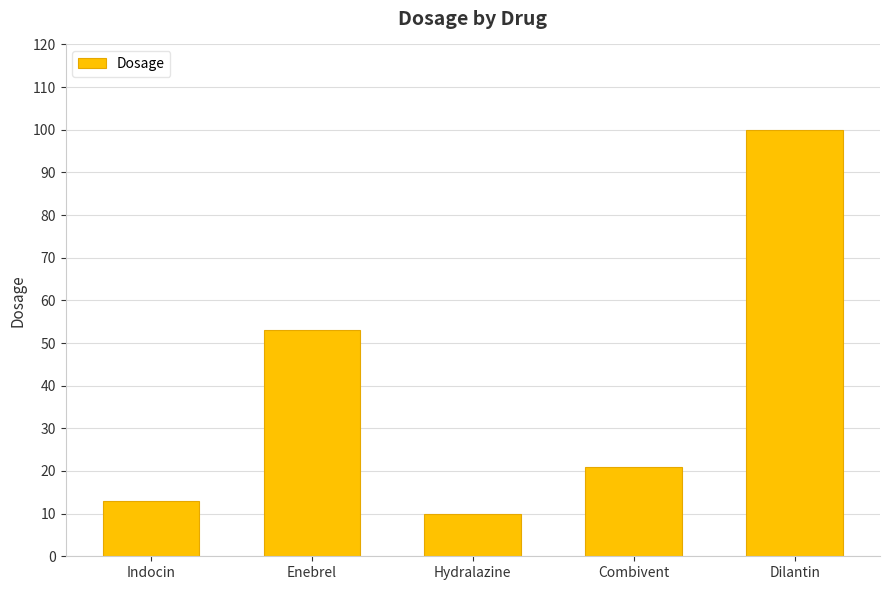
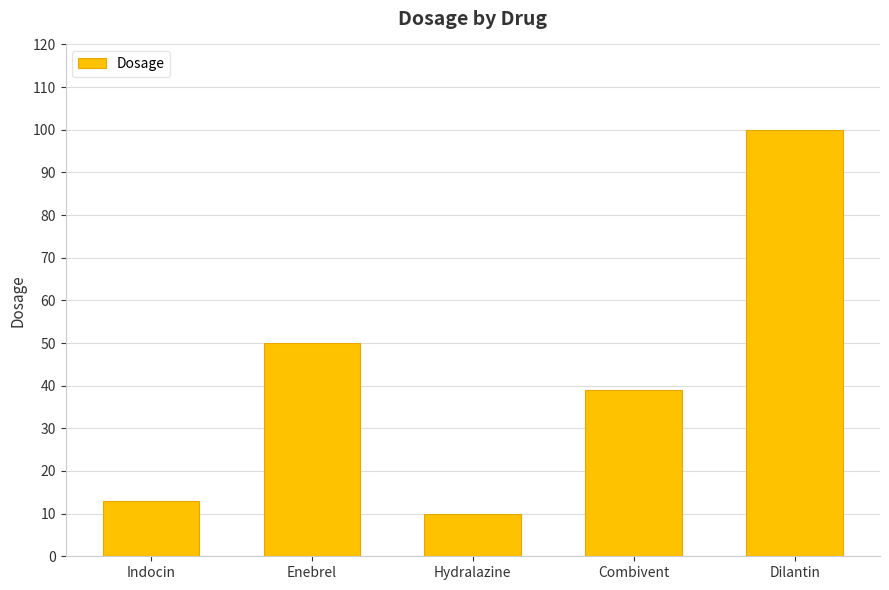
Enebrel: 53 -> 50
Combivent: 21 -> 39
